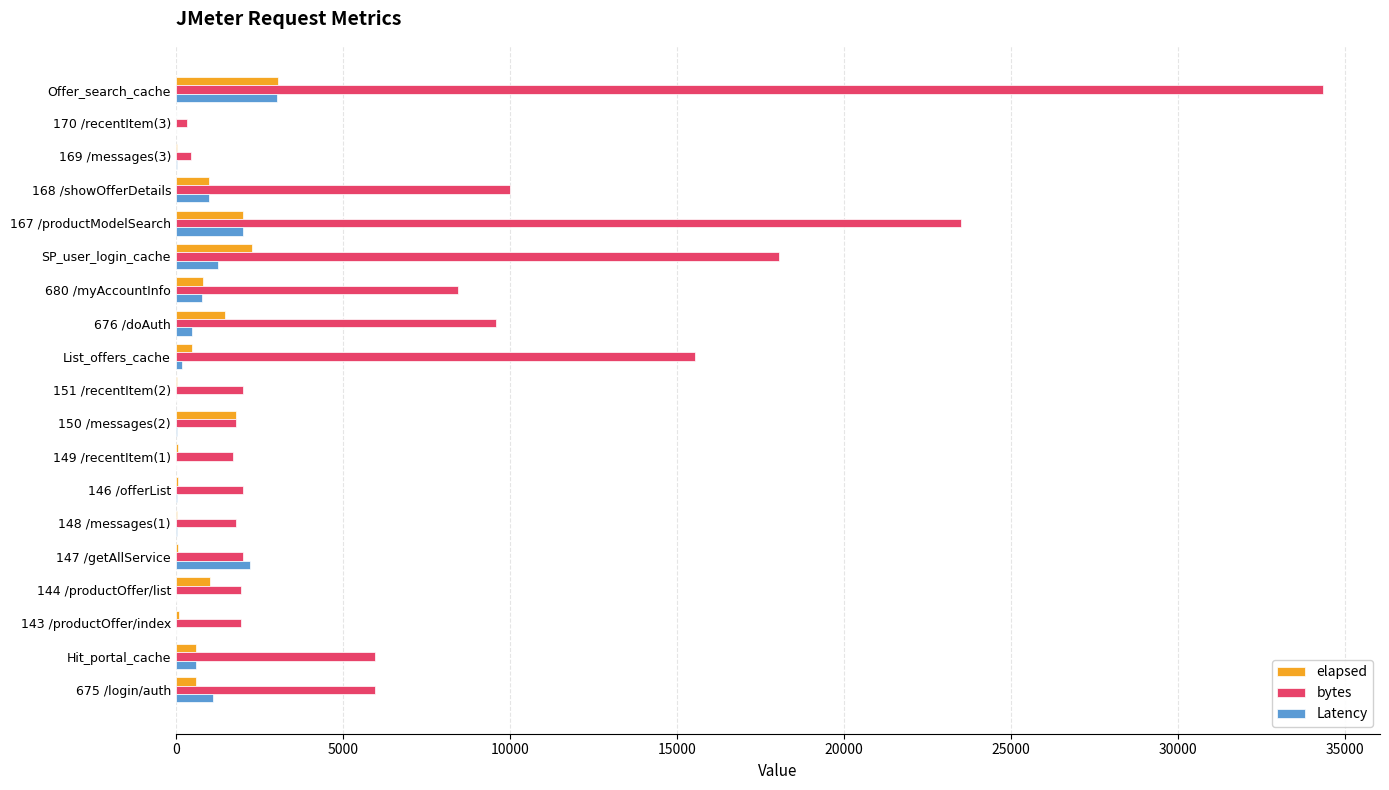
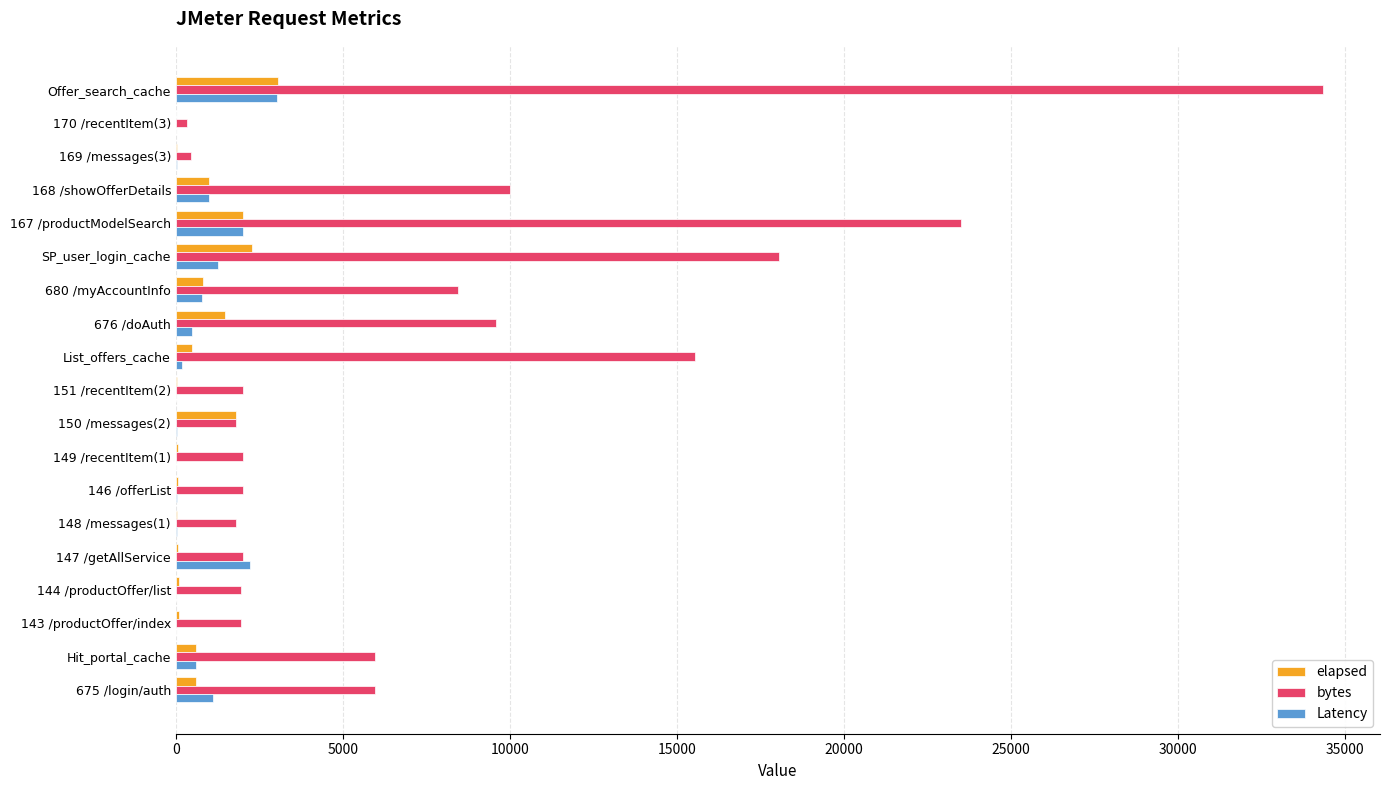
bytes, 149 /recentItem(1): 1700 -> 2000
elapsed, 144 /productOffer/list: 1000 -> 100
